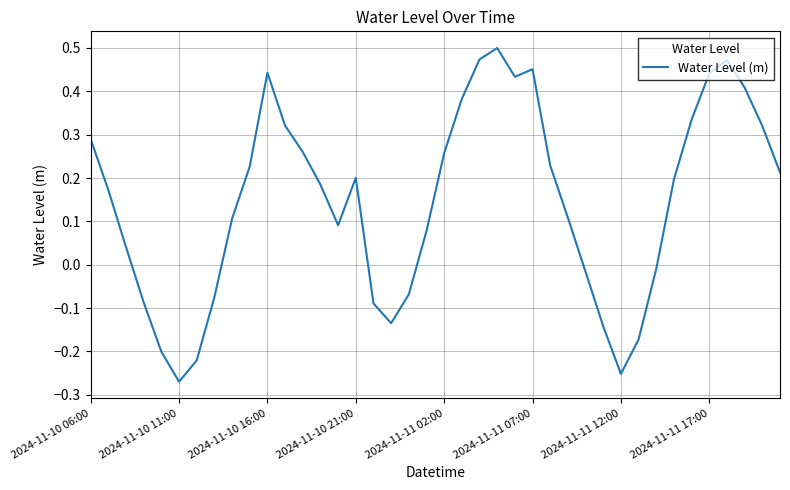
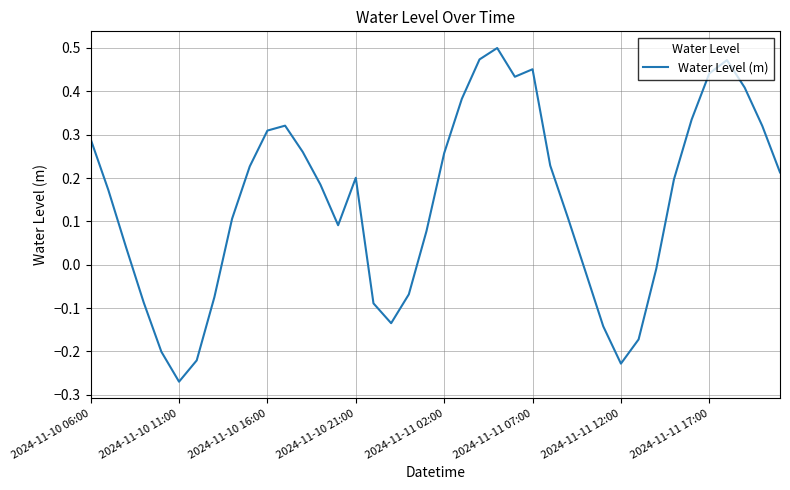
2024-11-10 16:00: 0.44 -> 0.31
2024-11-11 12:00: -0.25 -> -0.23
